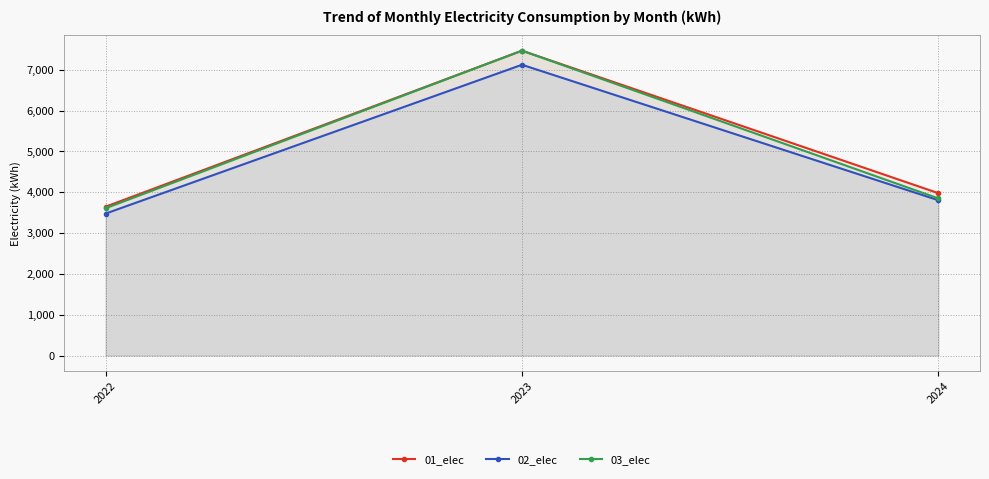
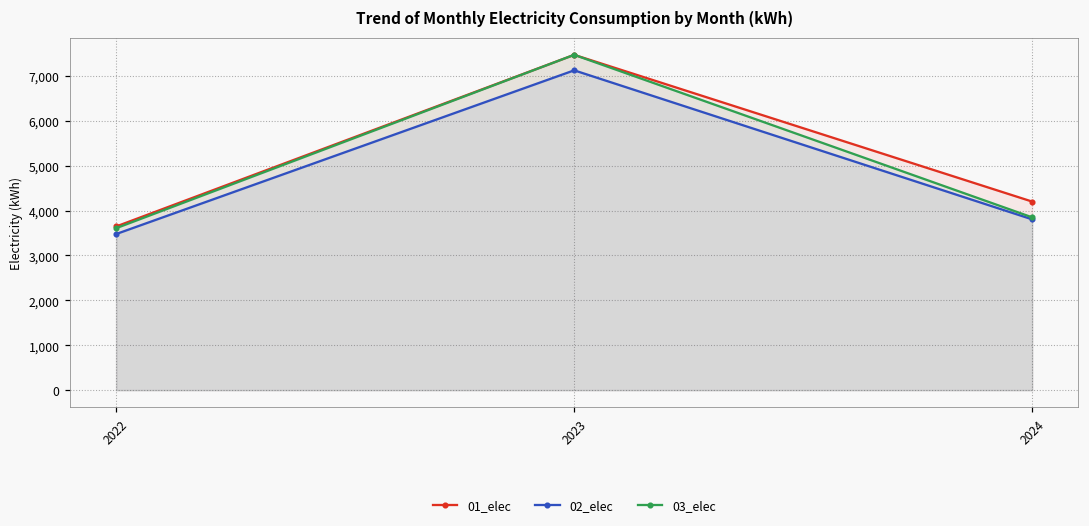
01_elec, 2024: 4,000 -> 4,200
